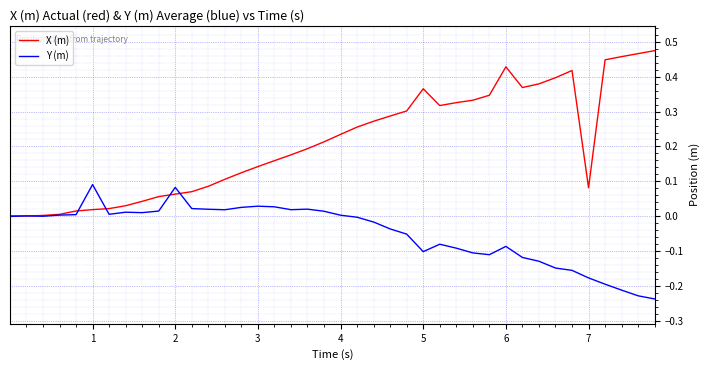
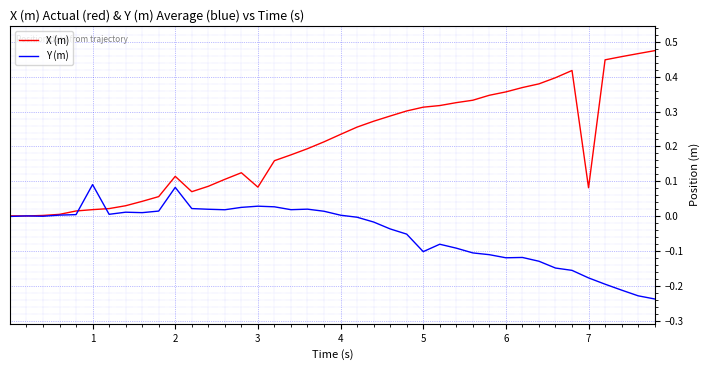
X (m), 2: 0.06 -> 0.11
X (m), 3: 0.14 -> 0.08
X (m), 5: 0.37 -> 0.31
X (m), 6: 0.43 -> 0.36
Y (m), 6: -0.09 -> -0.12
